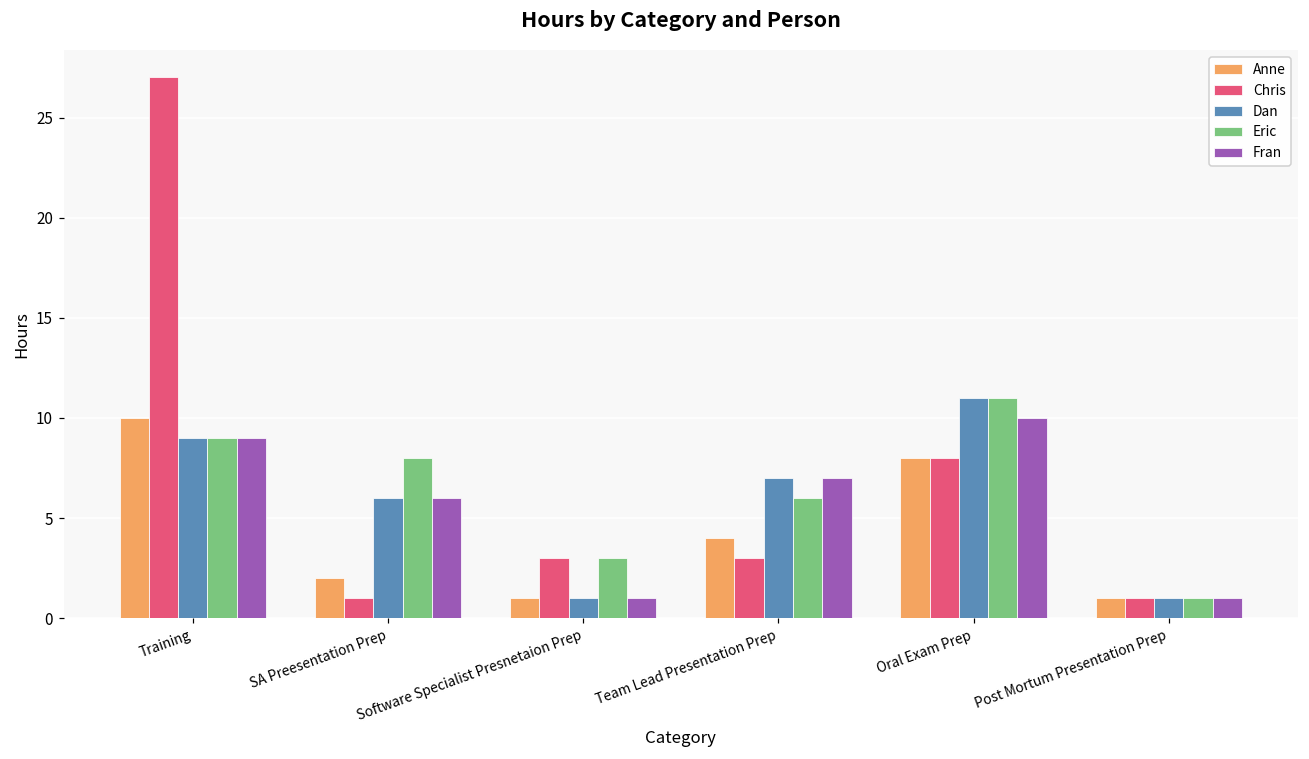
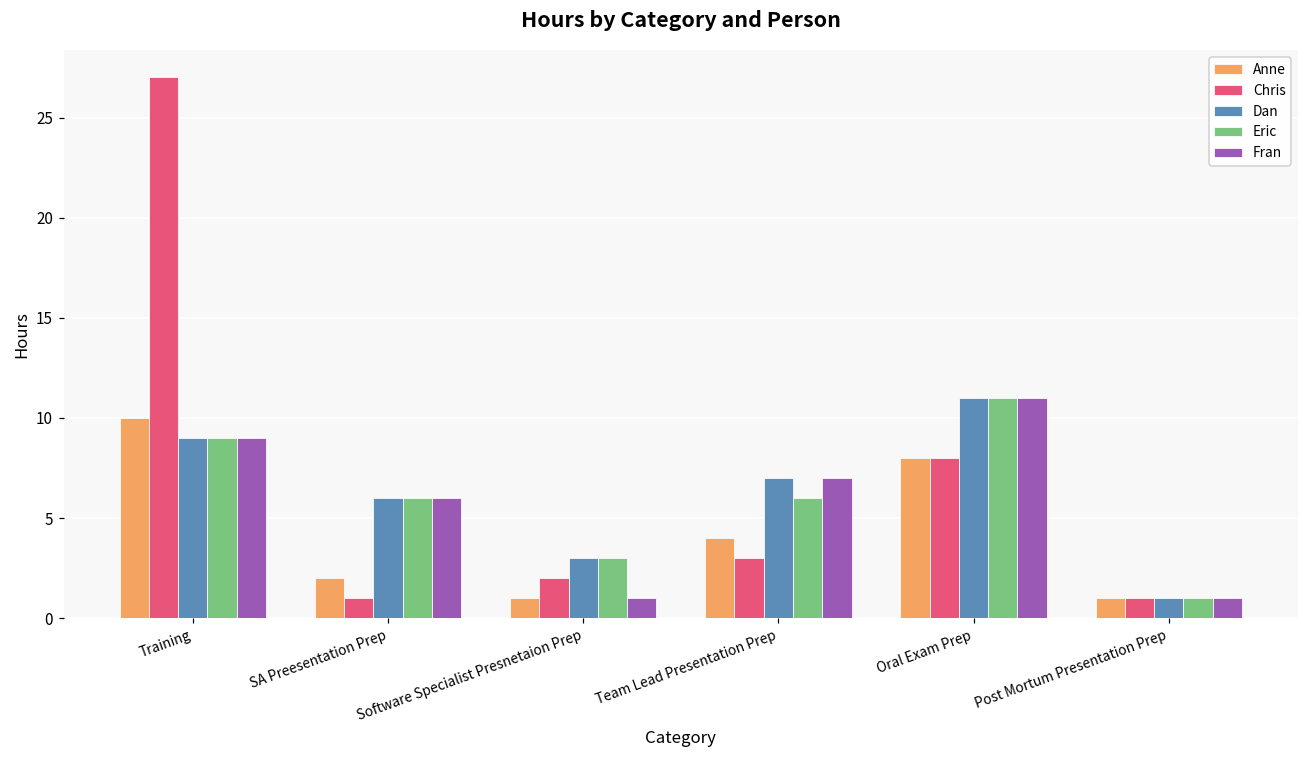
Eric, SA Preesentation Prep: 8 -> 6
Chris, Software Specialist Presnetaion Prep: 3 -> 2
Dan, Software Specialist Presnetaion Prep: 1 -> 3
Fran, Oral Exam Prep: 10 -> 11
